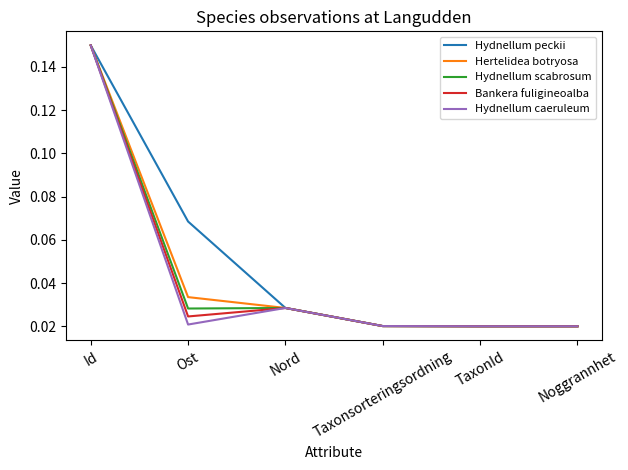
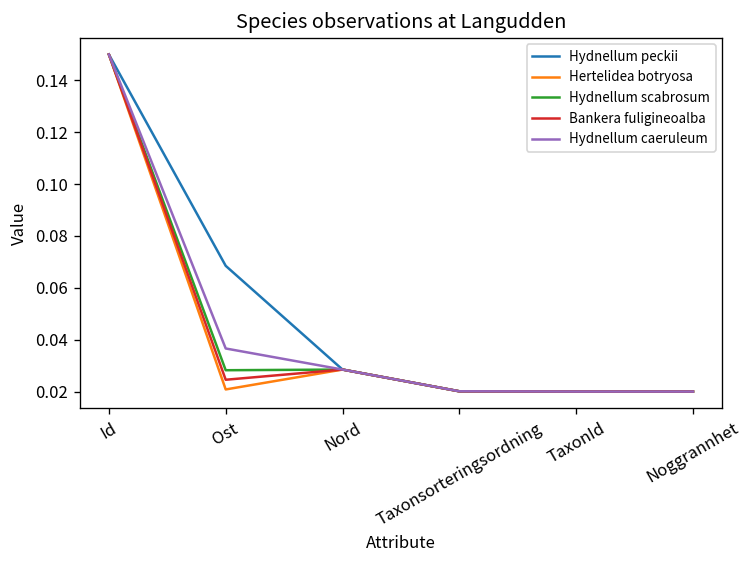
Hertelidea botryosa, Ost: 0.034 -> 0.021
Hydnellum caeruleum, Ost: 0.021 -> 0.037
